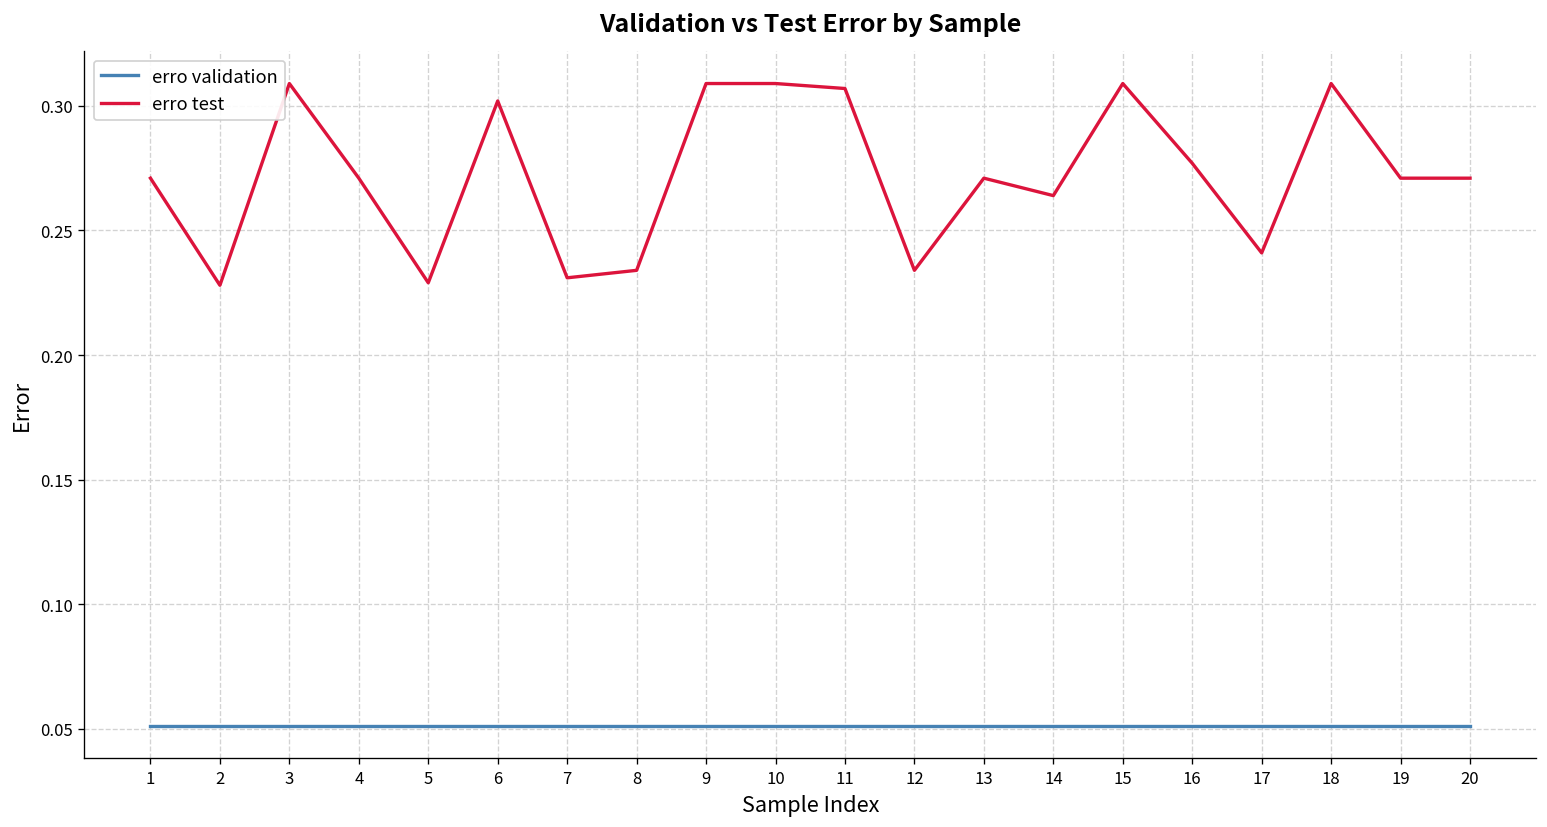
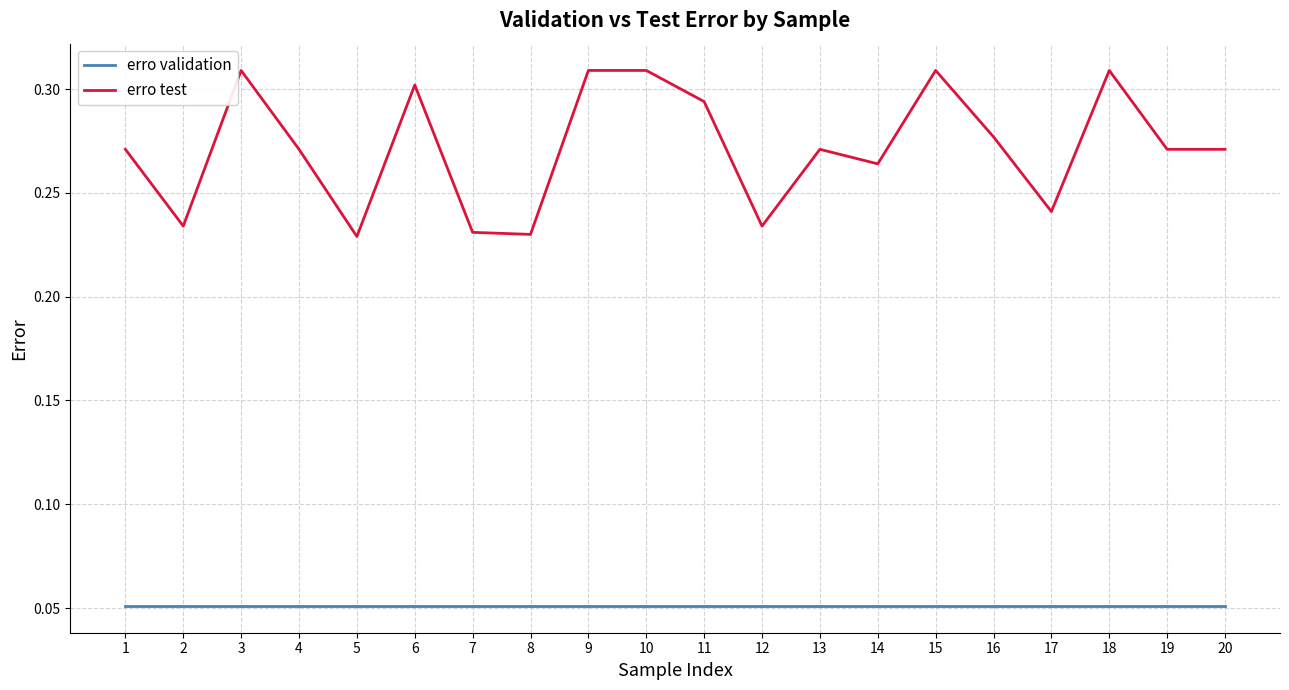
erro test, 2: 0.228 -> 0.234
erro test, 8: 0.234 -> 0.230
erro test, 11: 0.307 -> 0.294
